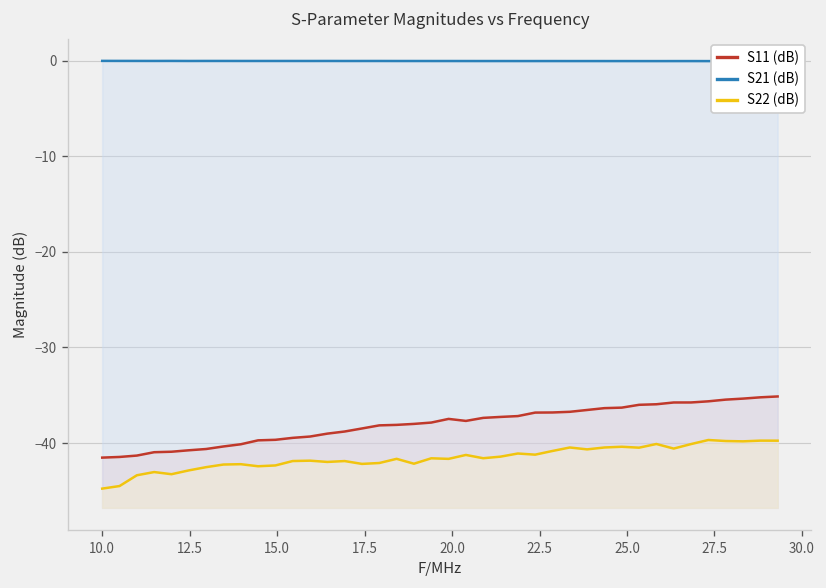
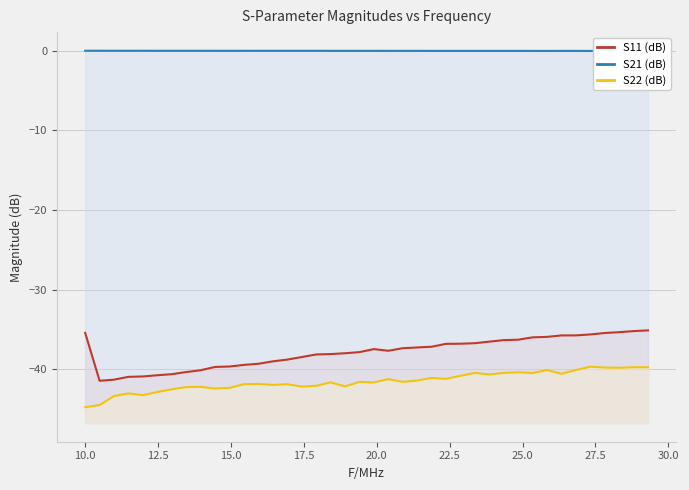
S11 (dB), 10.0: -42 -> -35
